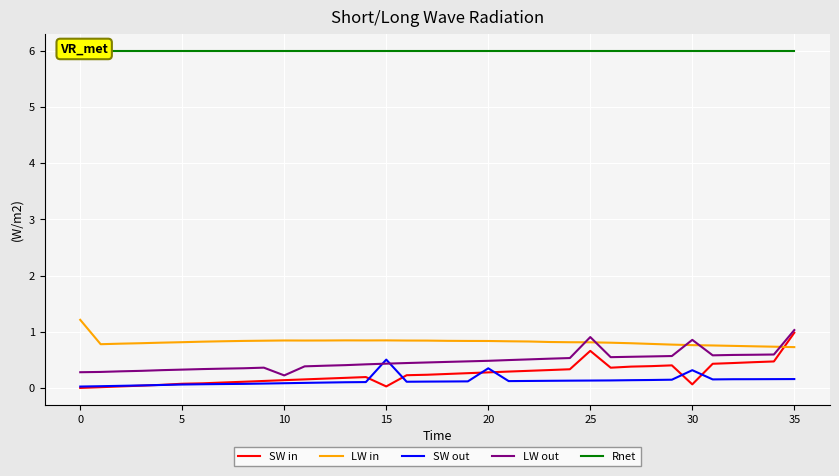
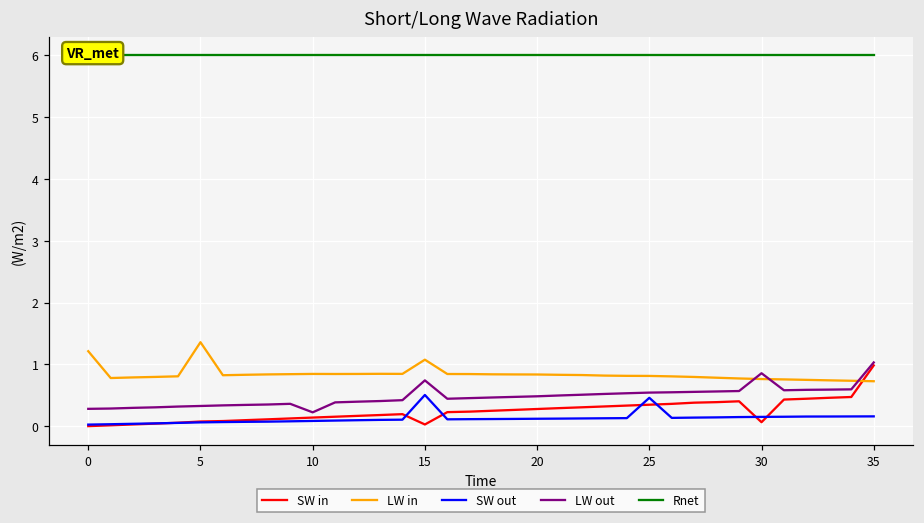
LW in, 5: 0.8 -> 1.4
LW in, 15: 0.8 -> 1.1
LW out, 15: 0.4 -> 0.7
SW out, 20: 0.3 -> 0.1
SW in, 25: 0.7 -> 0.3
SW out, 25: 0.1 -> 0.5
LW out, 25: 0.9 -> 0.5
SW out, 30: 0.3 -> 0.1
